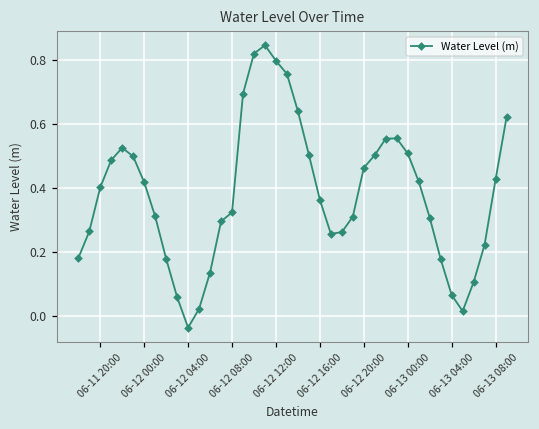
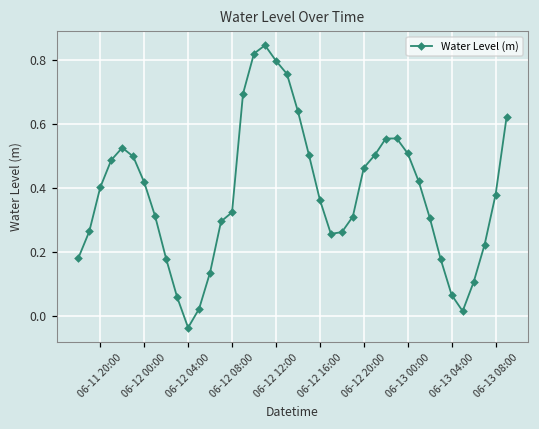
06-13 08:00: 0.43 -> 0.38
